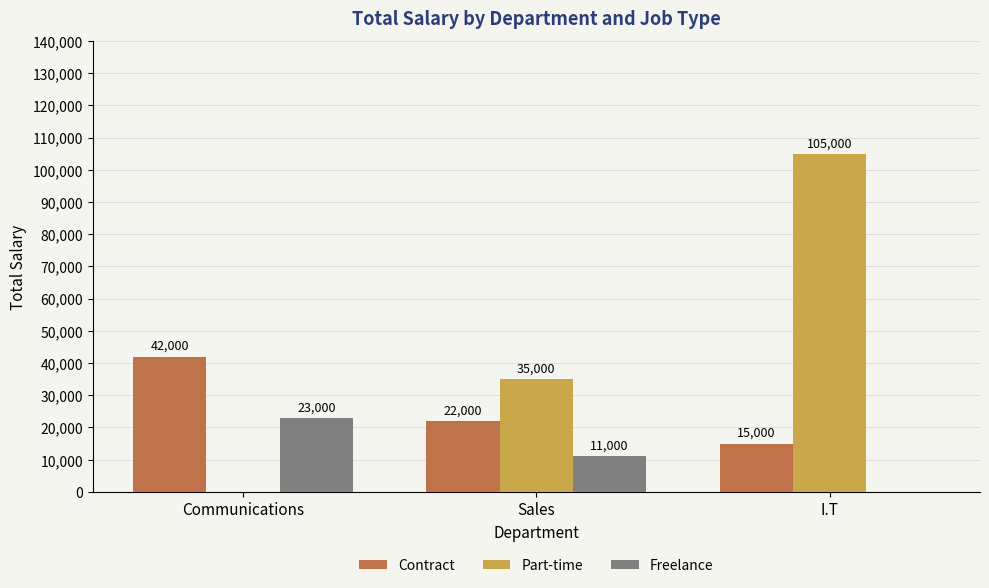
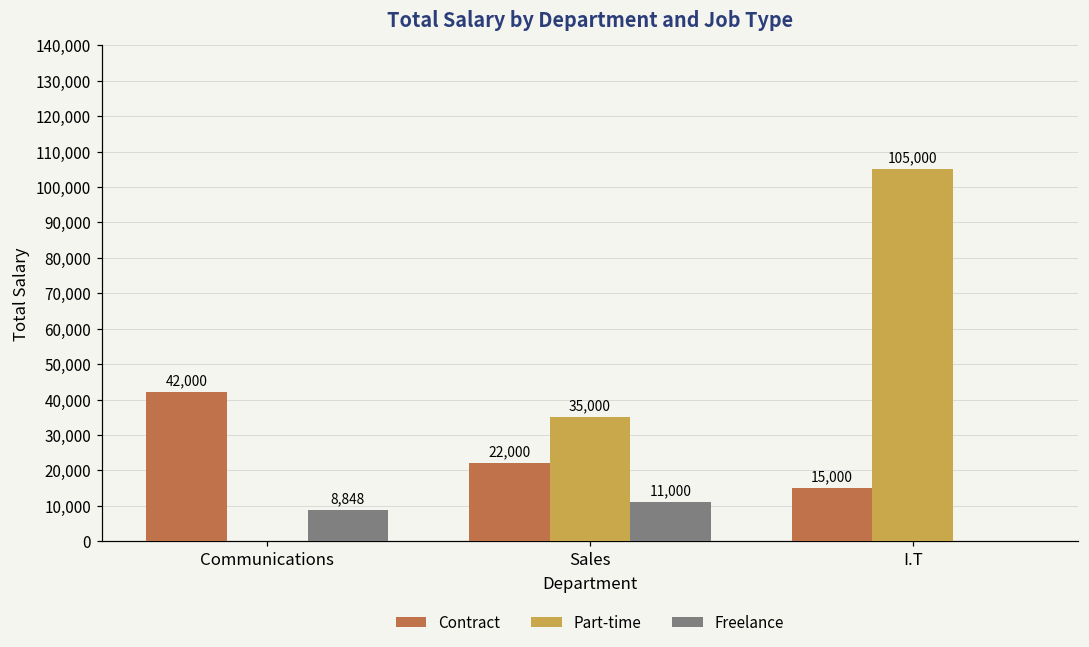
Freelance, Communications: 23,000 -> 8,848
